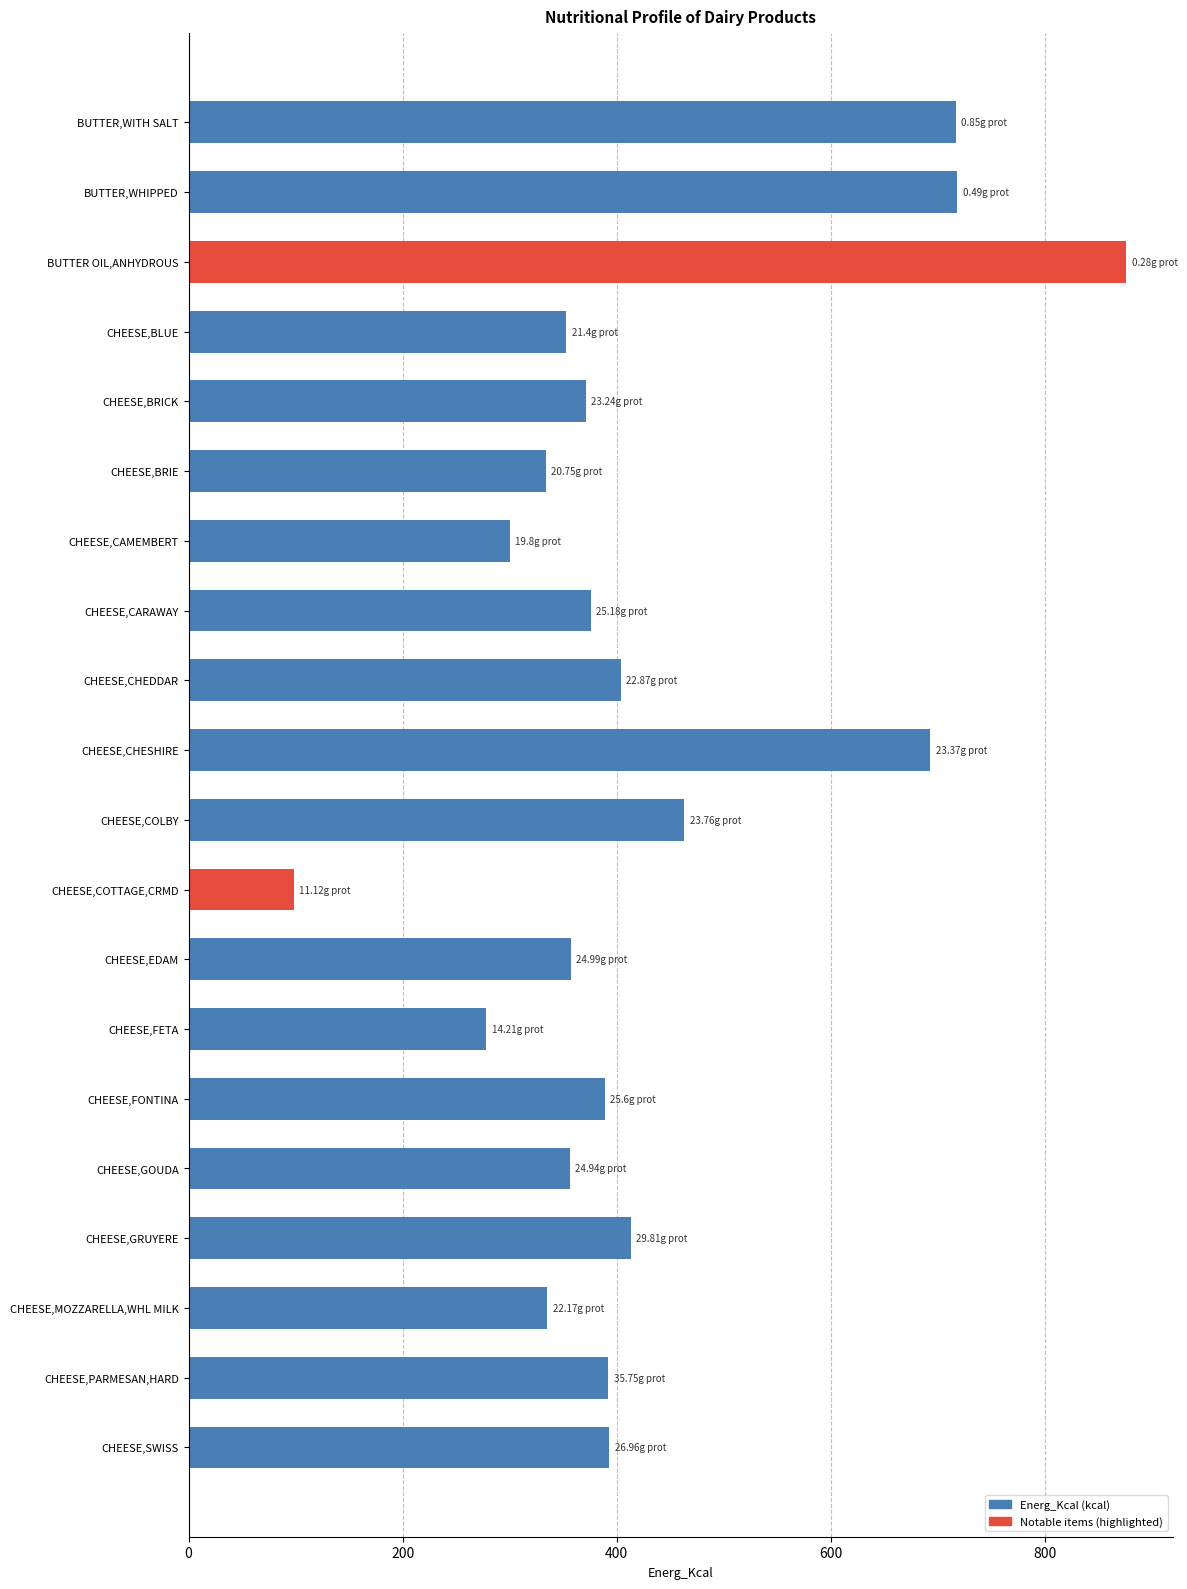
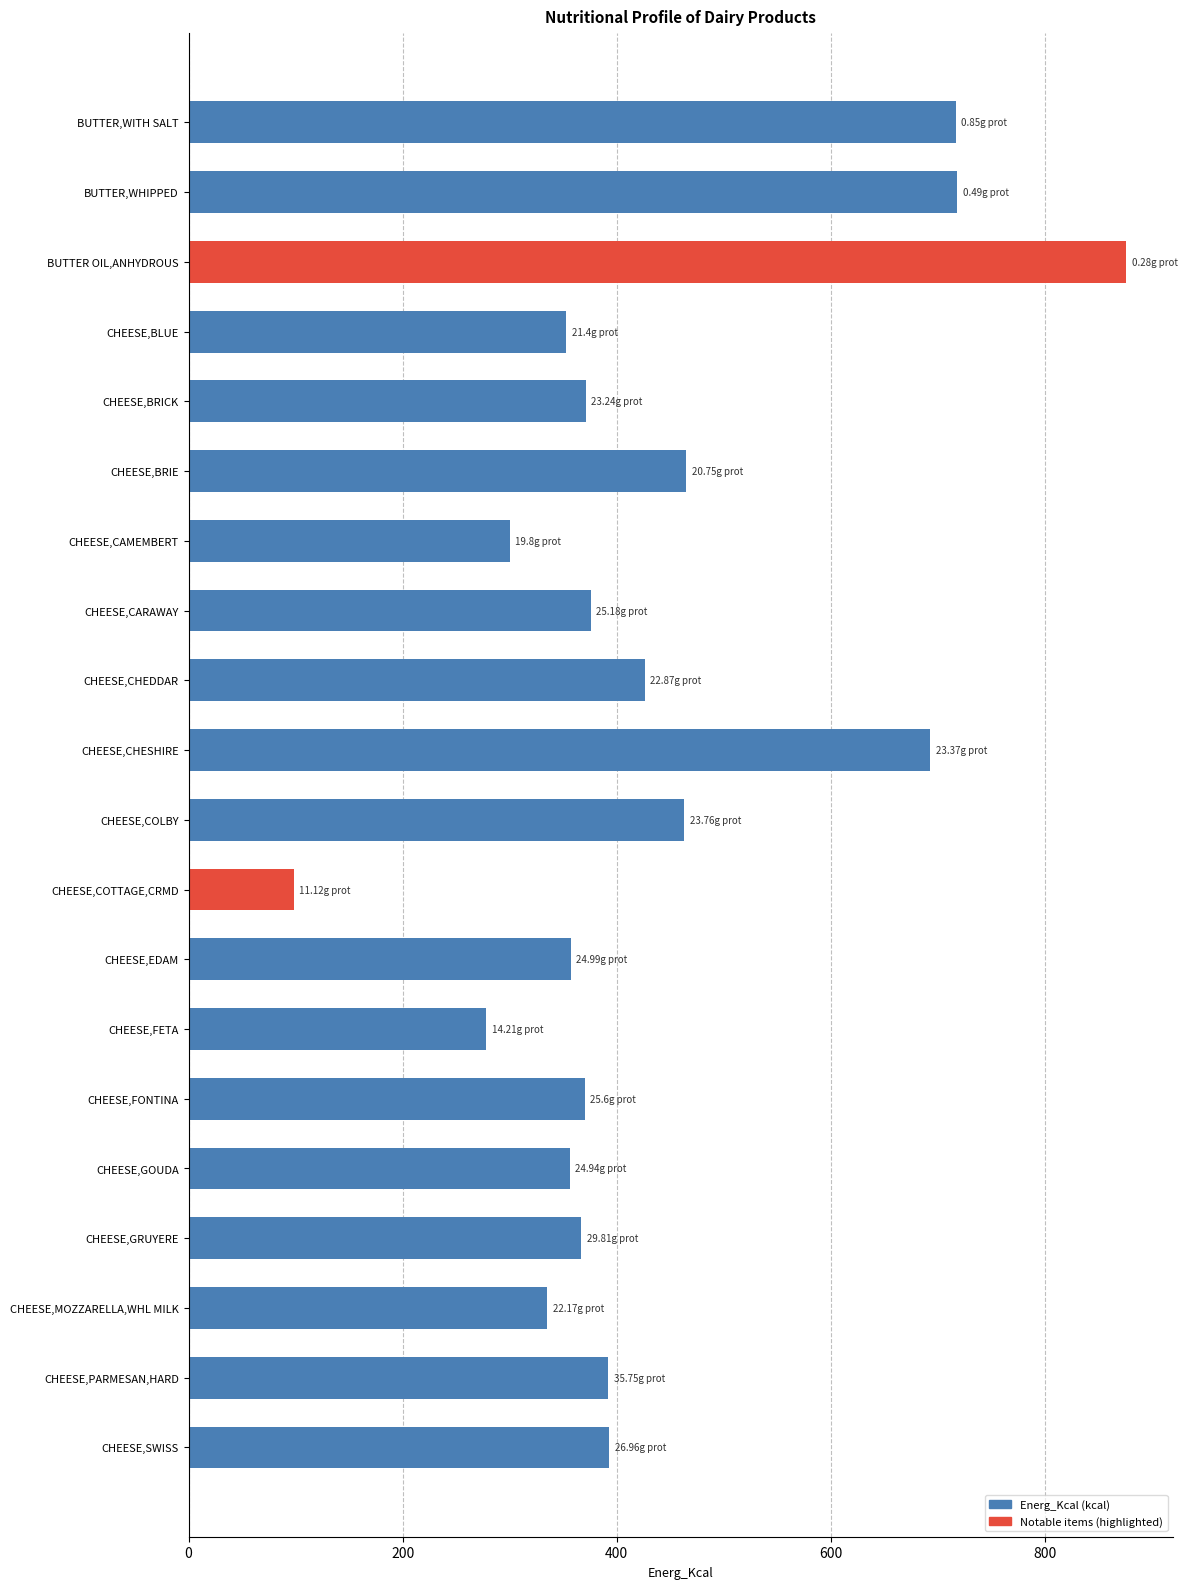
CHEESE,BRIE: 334 -> 465
CHEESE,CHEDDAR: 404 -> 426
CHEESE,FONTINA: 389 -> 370
CHEESE,GRUYERE: 413 -> 367
